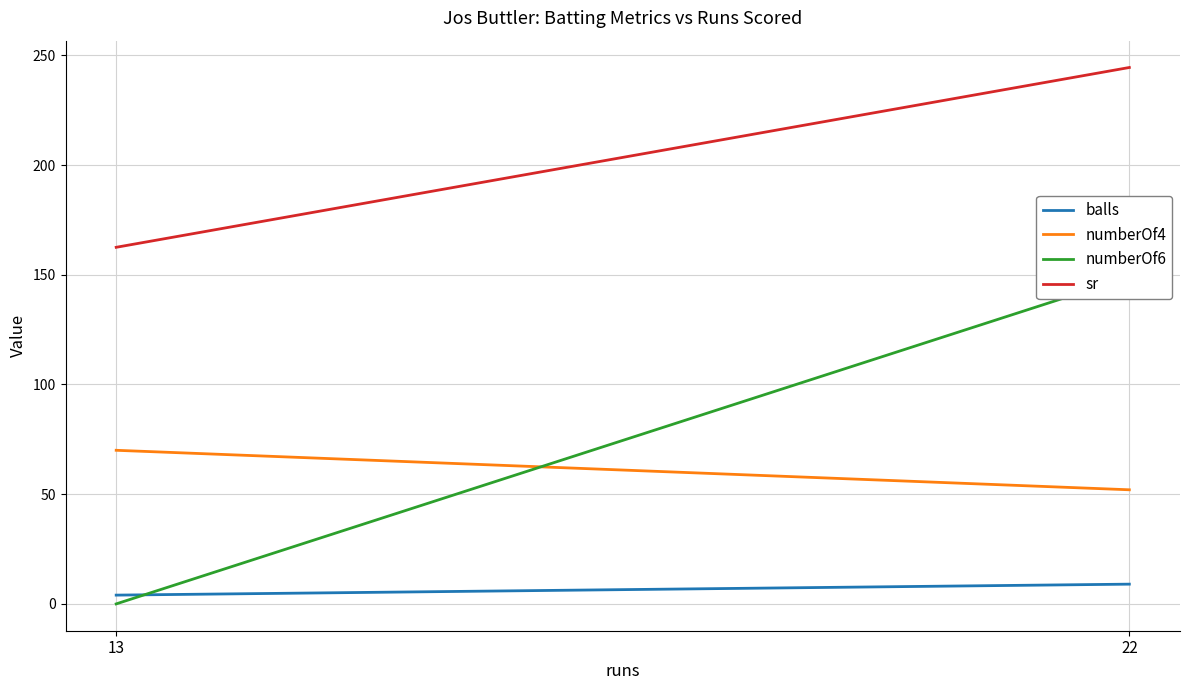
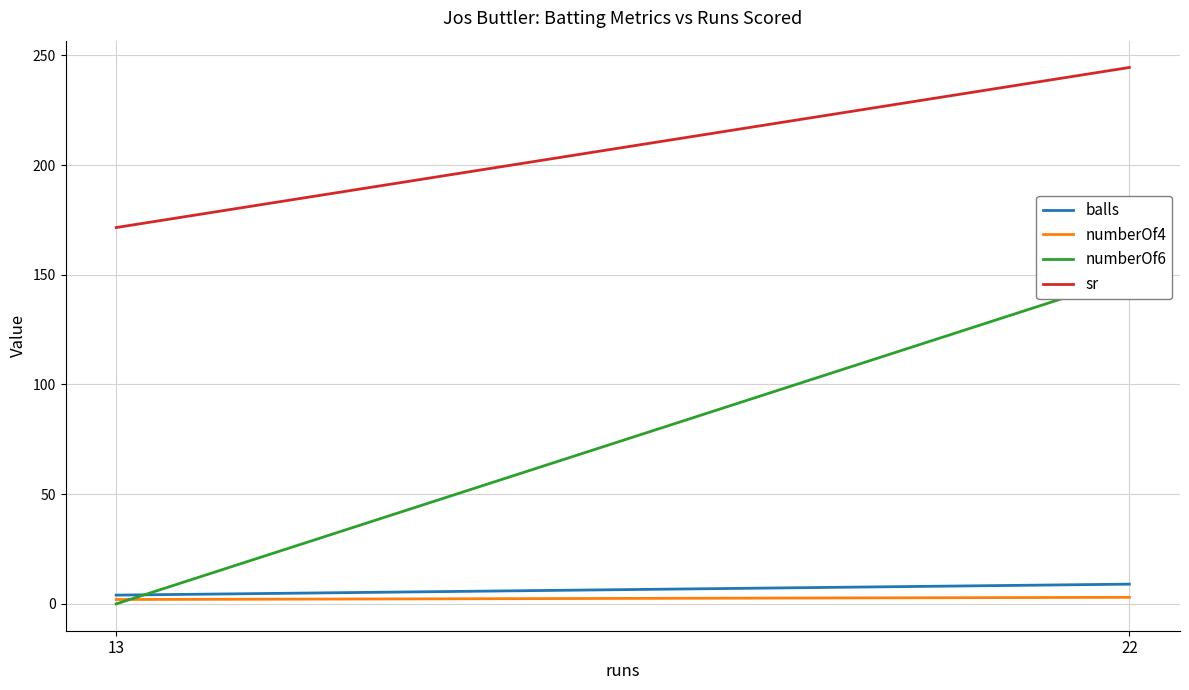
numberOf4, 13: 70 -> 2
sr, 13: 163 -> 172
numberOf4, 22: 52 -> 3
